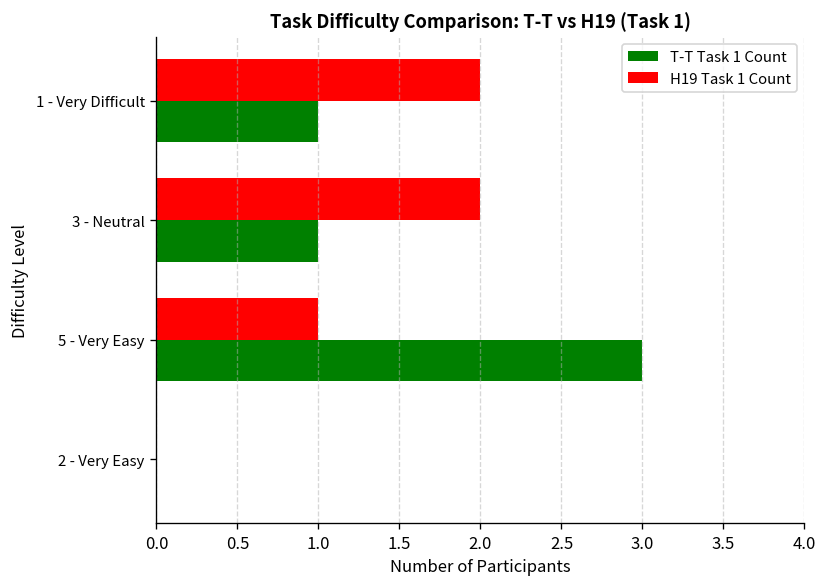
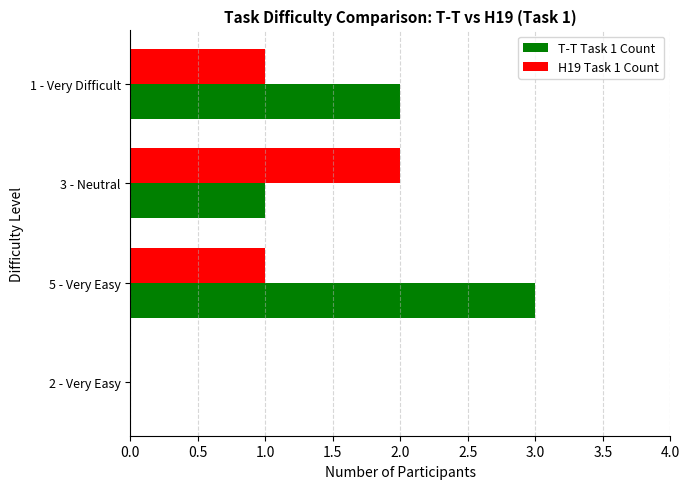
H19 Task 1 Count, 1 - Very Difficult: 2 -> 1
T-T Task 1 Count, 1 - Very Difficult: 1 -> 2
